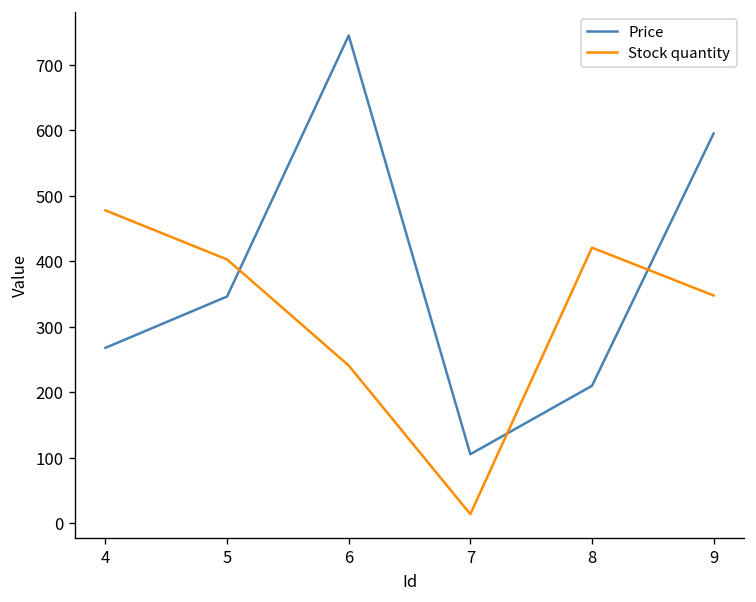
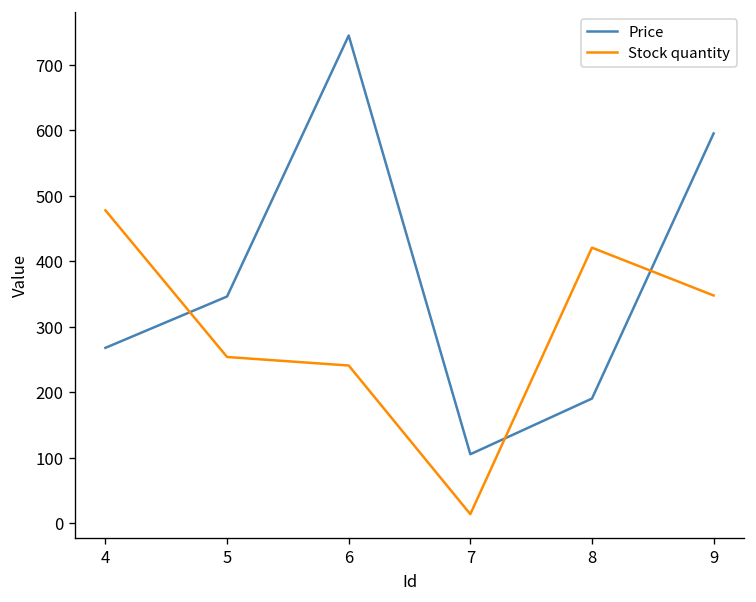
Stock quantity, 5: 400 -> 250
Price, 8: 210 -> 190
